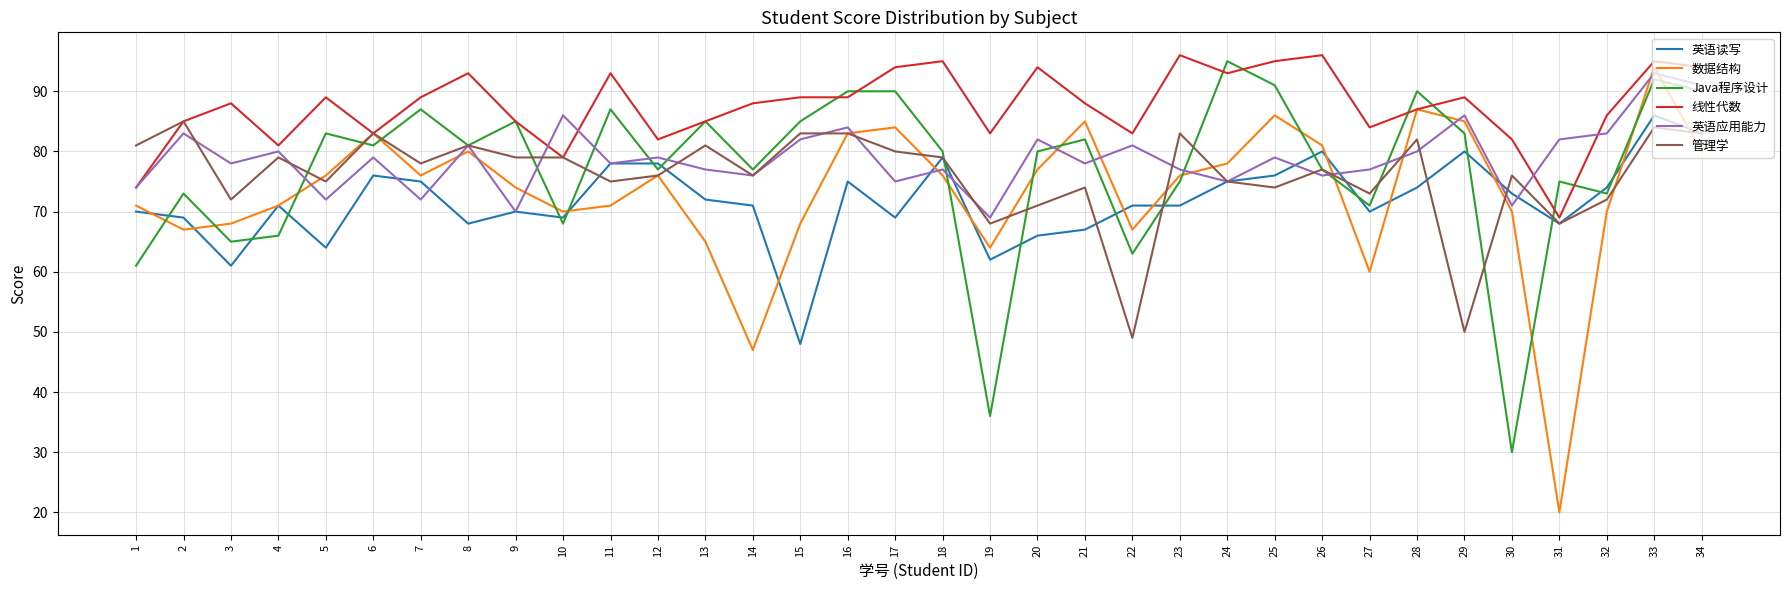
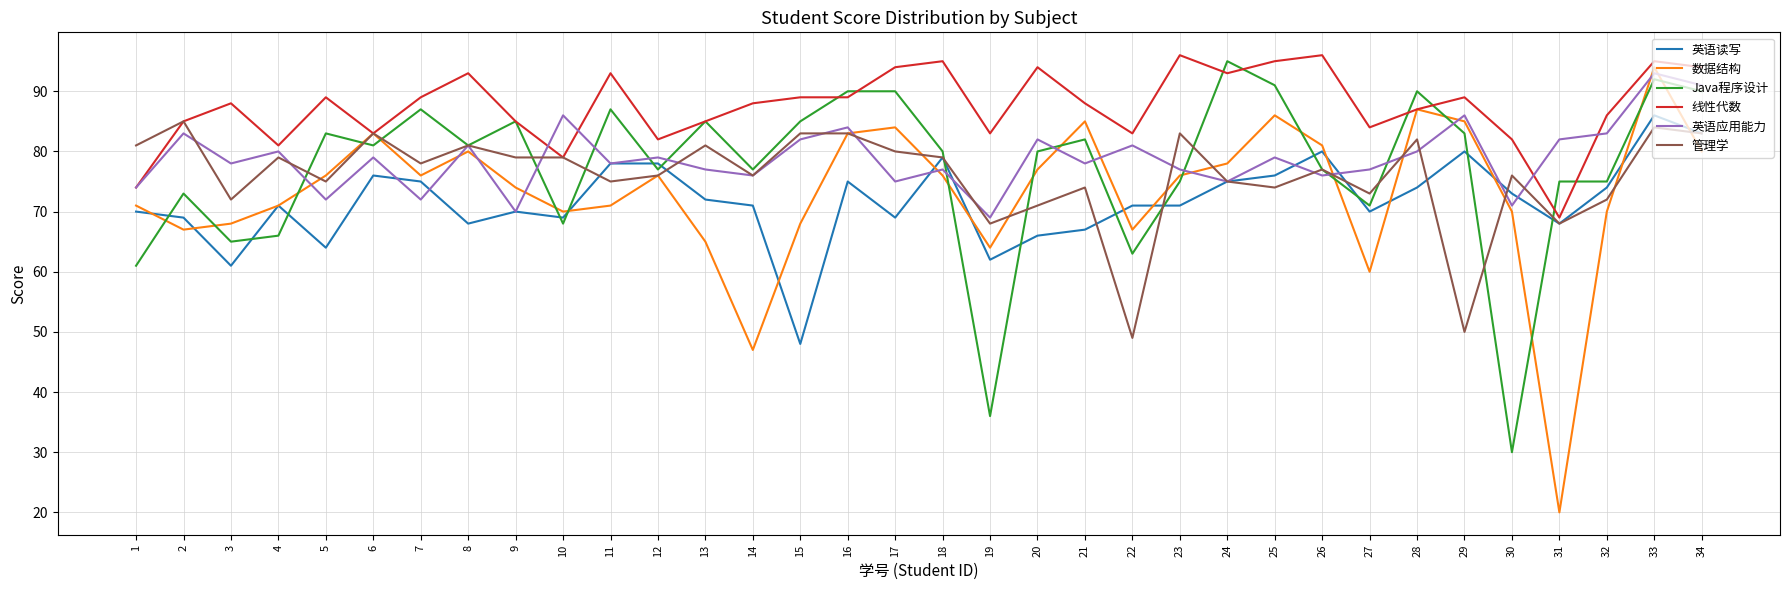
Java程序设计, 32: 73 -> 75
